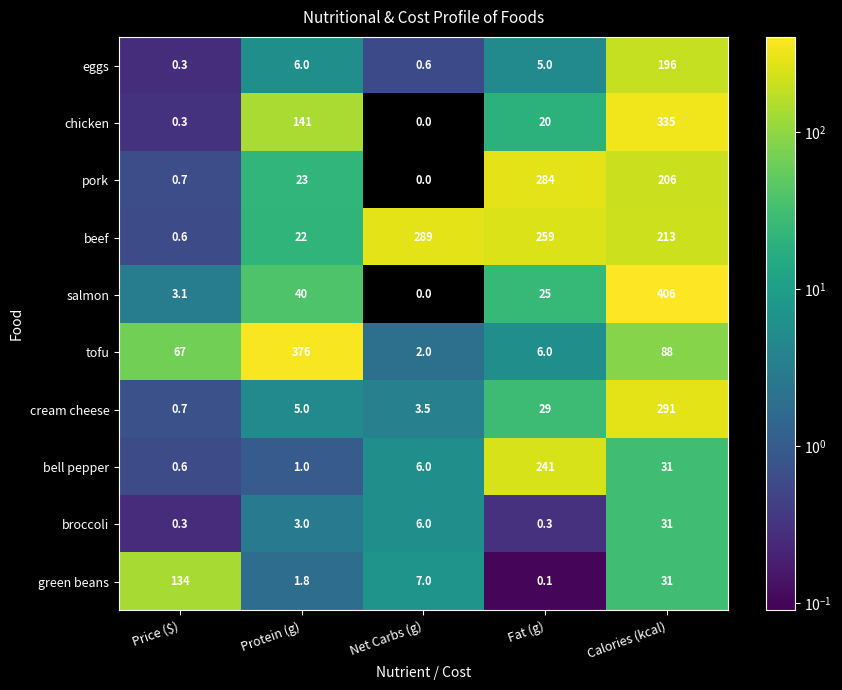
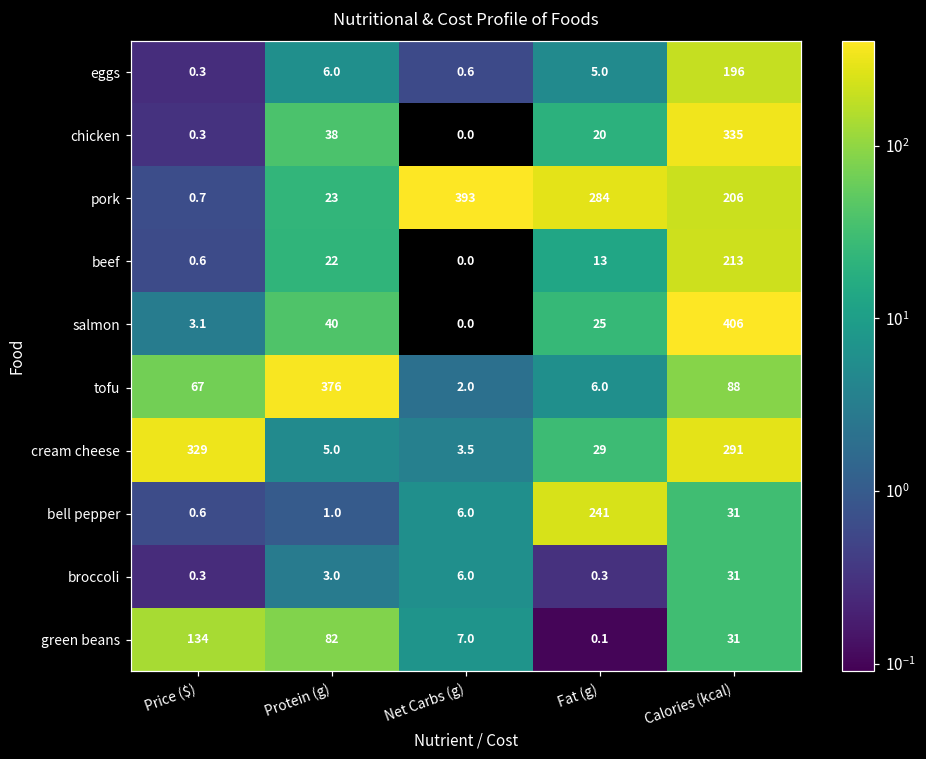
chicken, Protein (g): 141 -> 38
pork, Net Carbs (g): 0.0 -> 393
beef, Net Carbs (g): 289 -> 0.0
beef, Fat (g): 259 -> 13
cream cheese, Price ($): 0.7 -> 329
green beans, Protein (g): 1.8 -> 82
